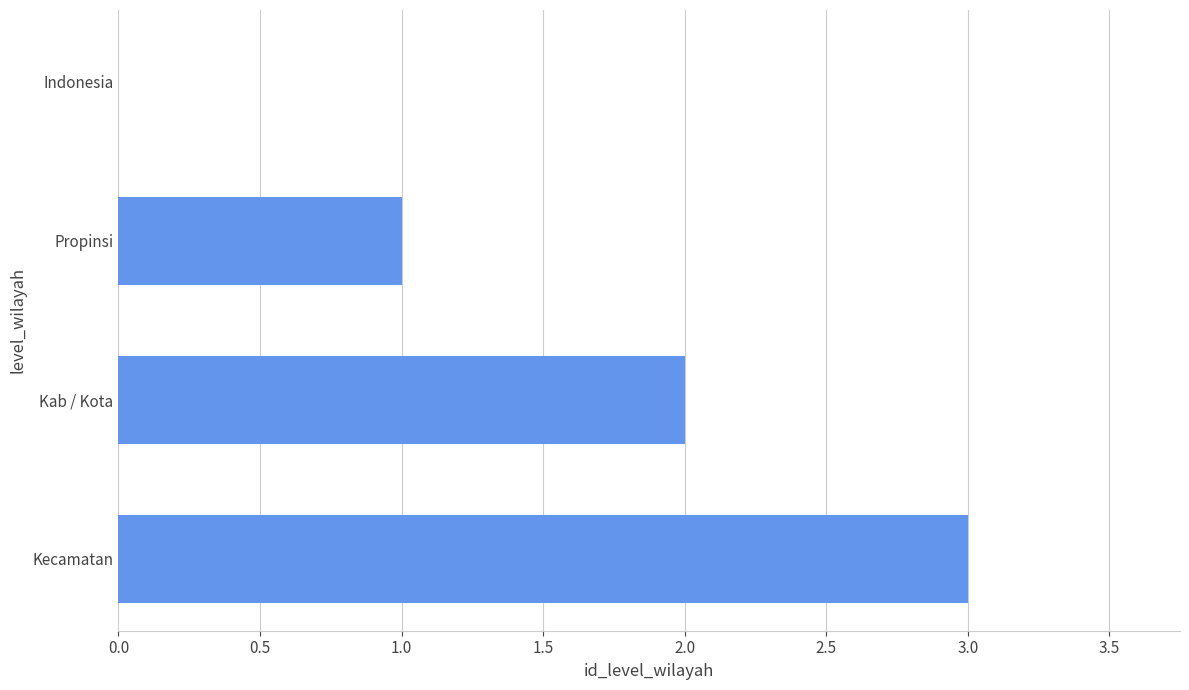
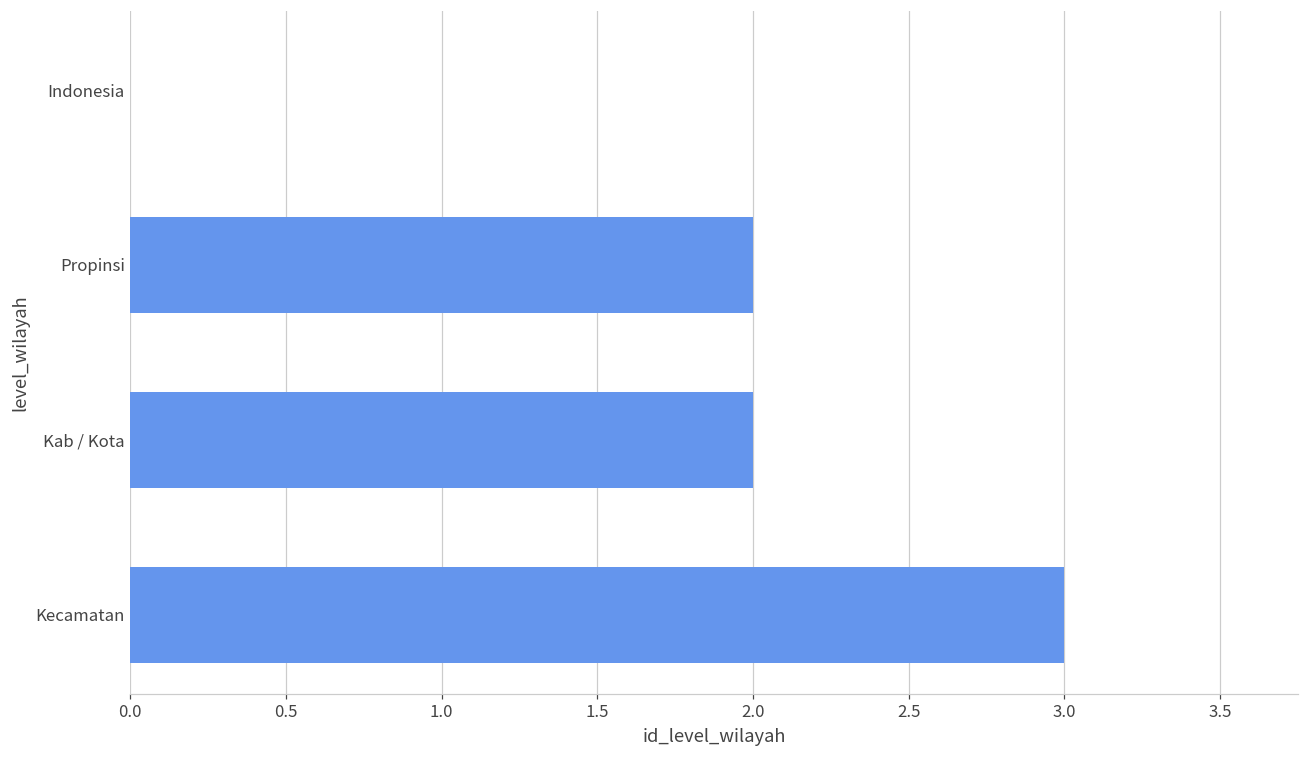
Propinsi: 1 -> 2
